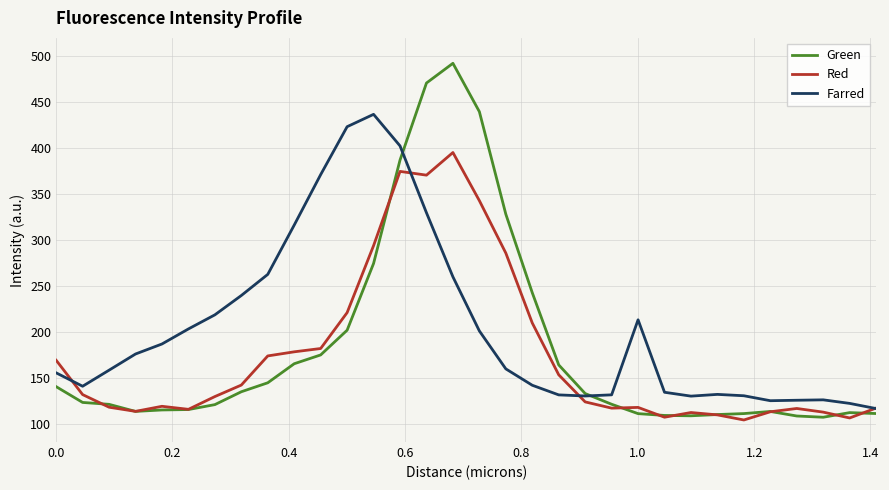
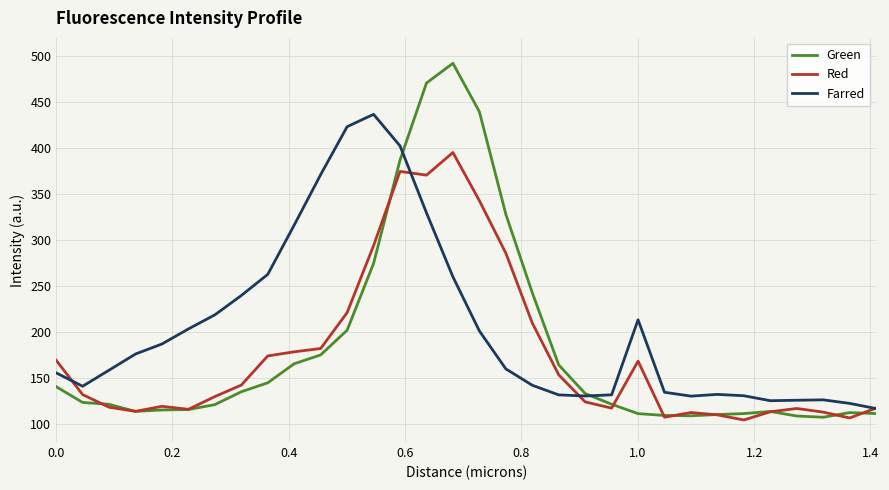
Red, 1.0: 120 -> 170
